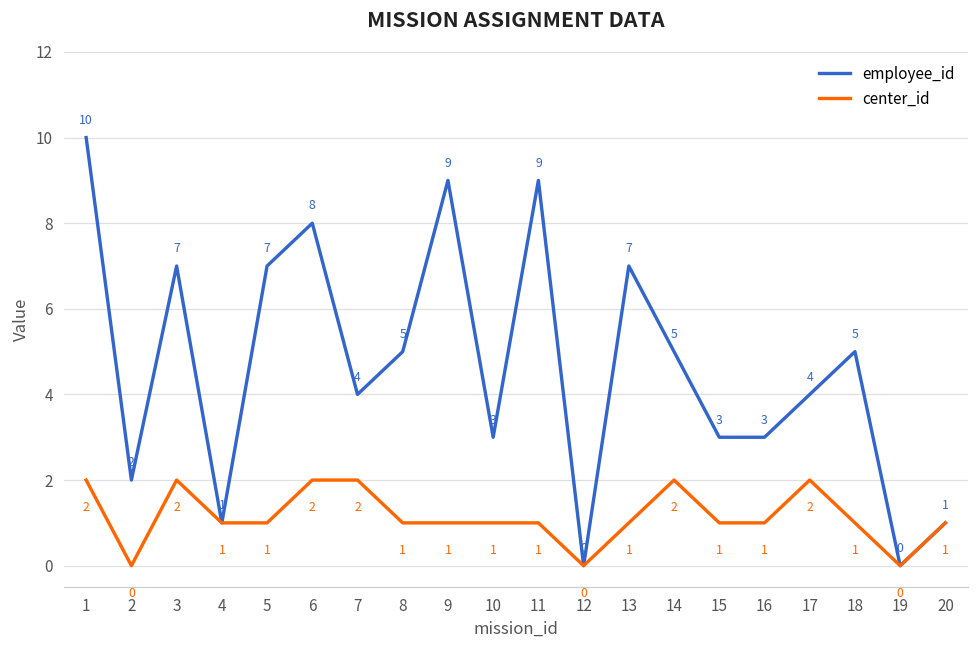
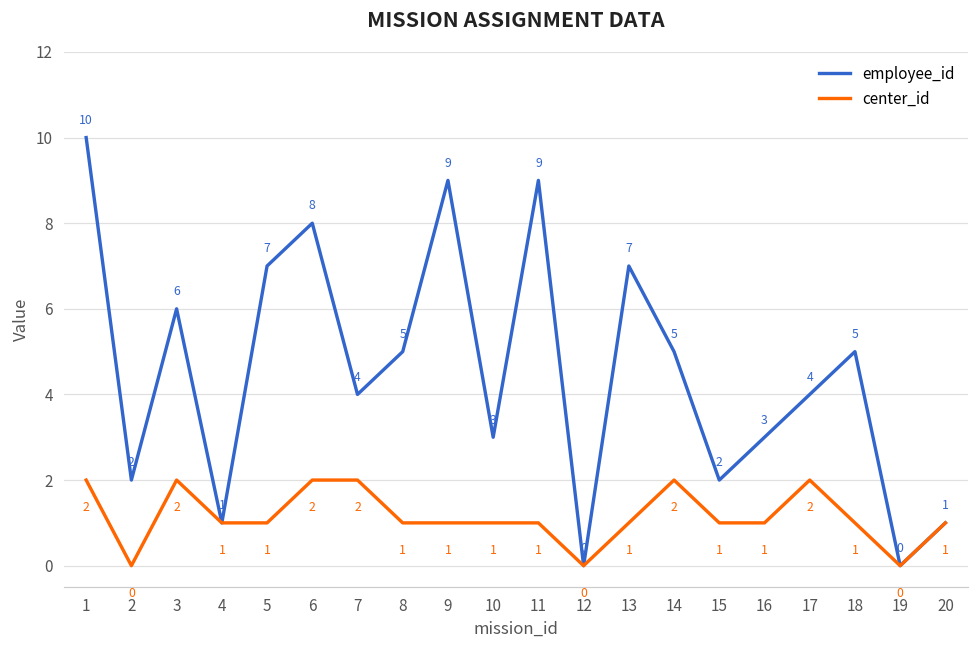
employee_id, 3: 7 -> 6
employee_id, 15: 3 -> 2
